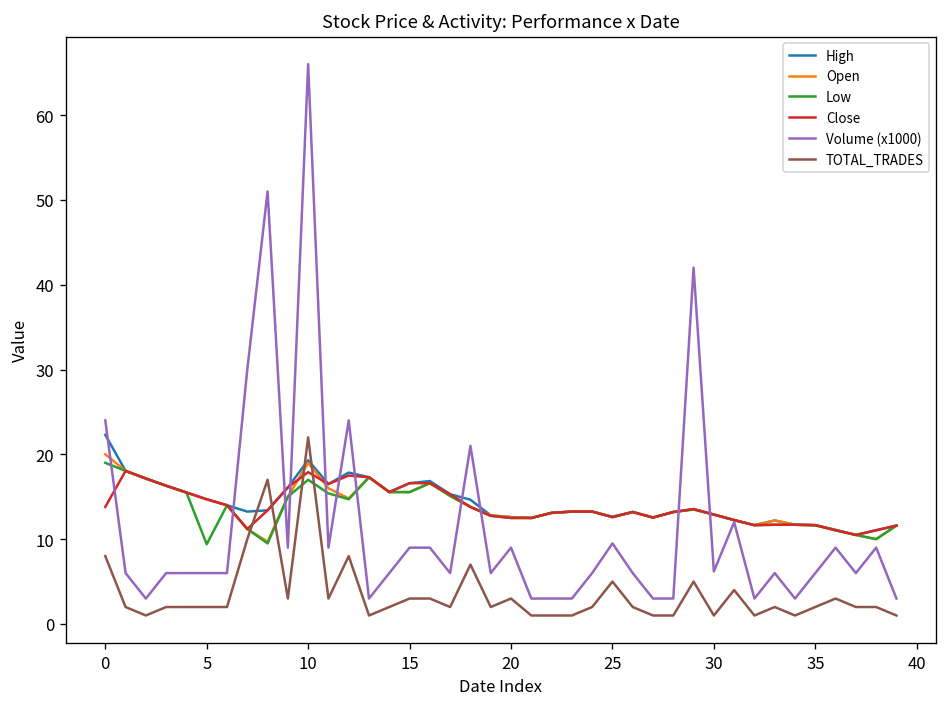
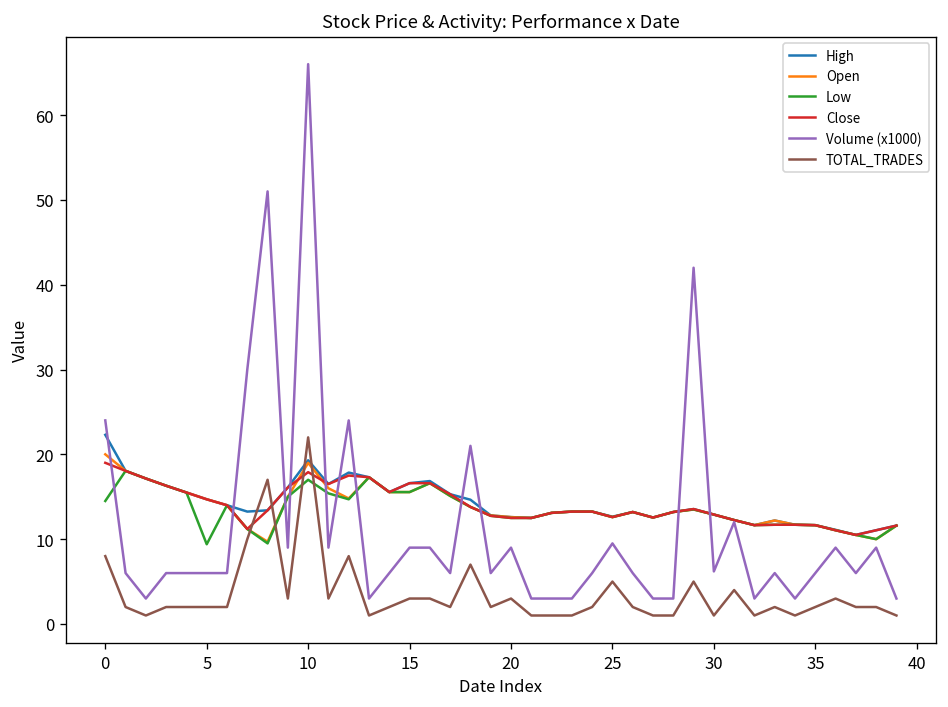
Low, 0: 19 -> 15
Close, 0: 14 -> 19
